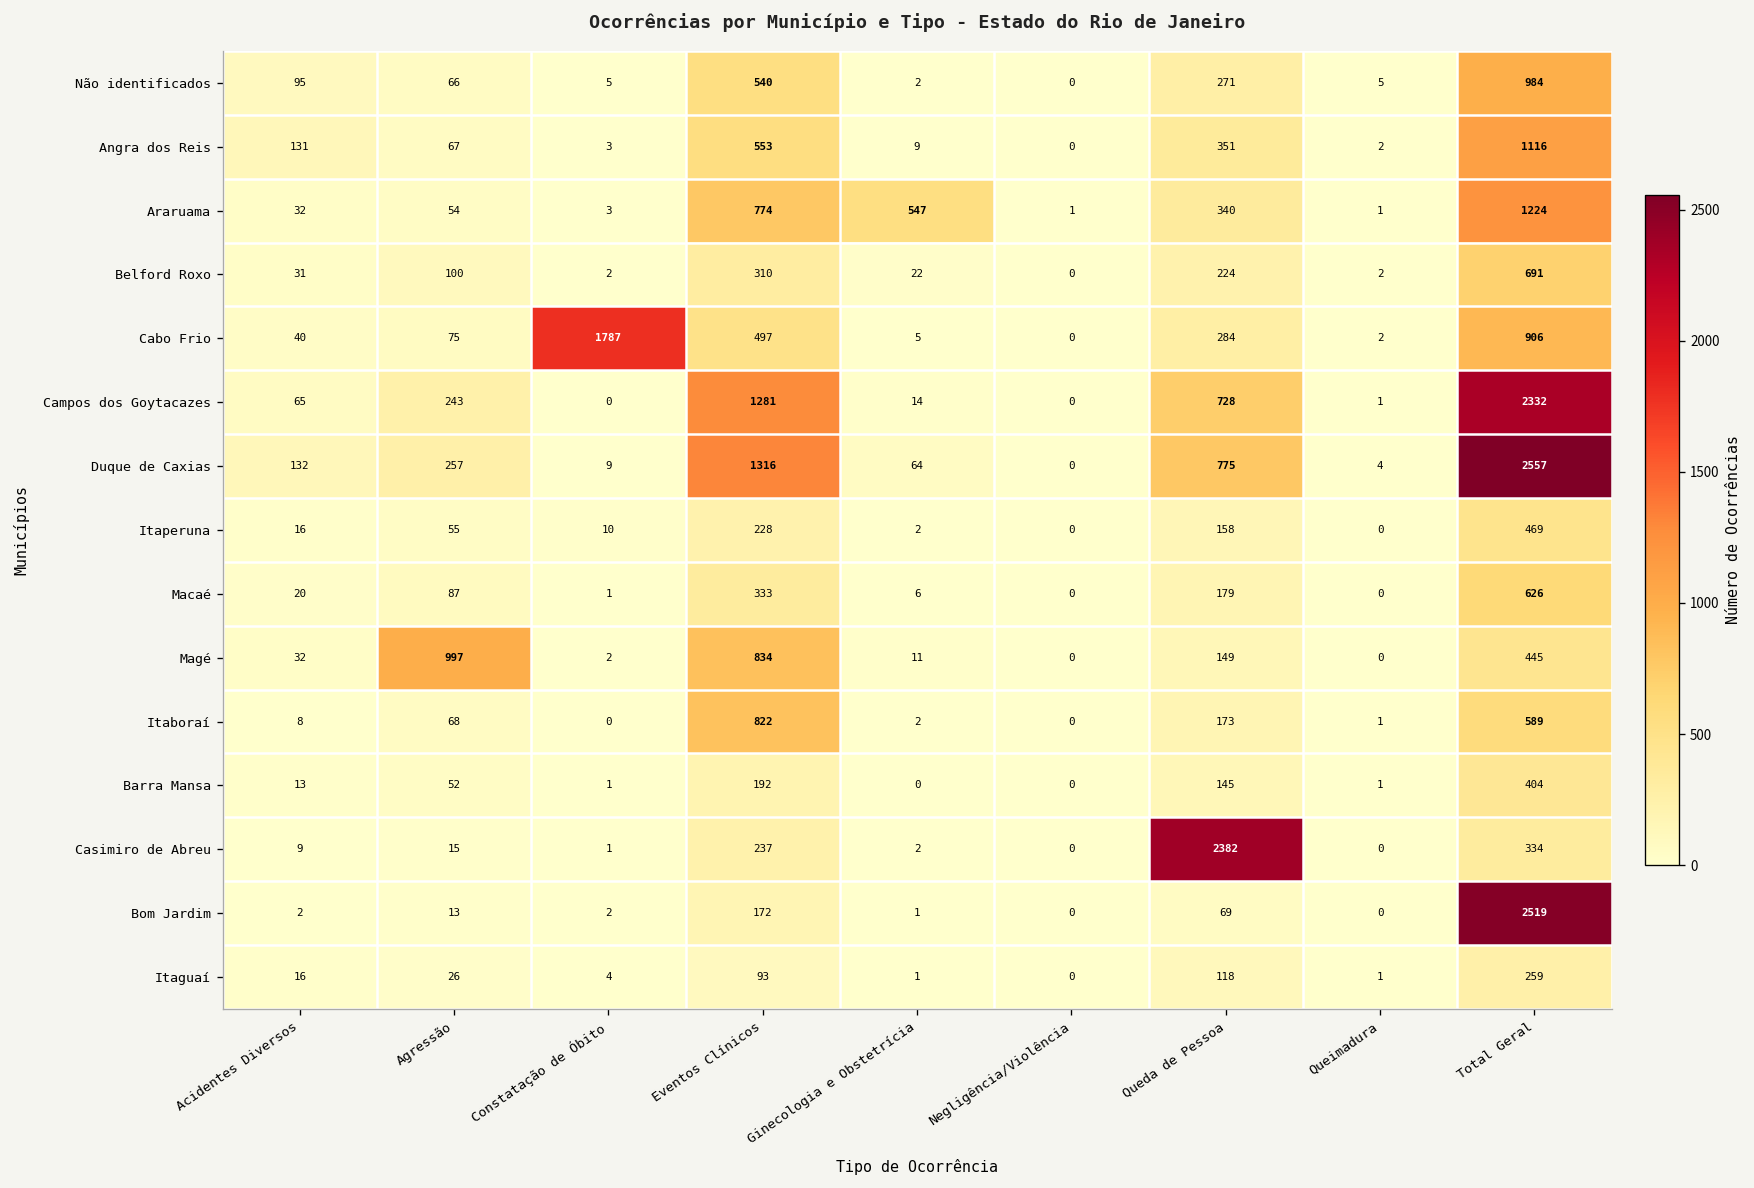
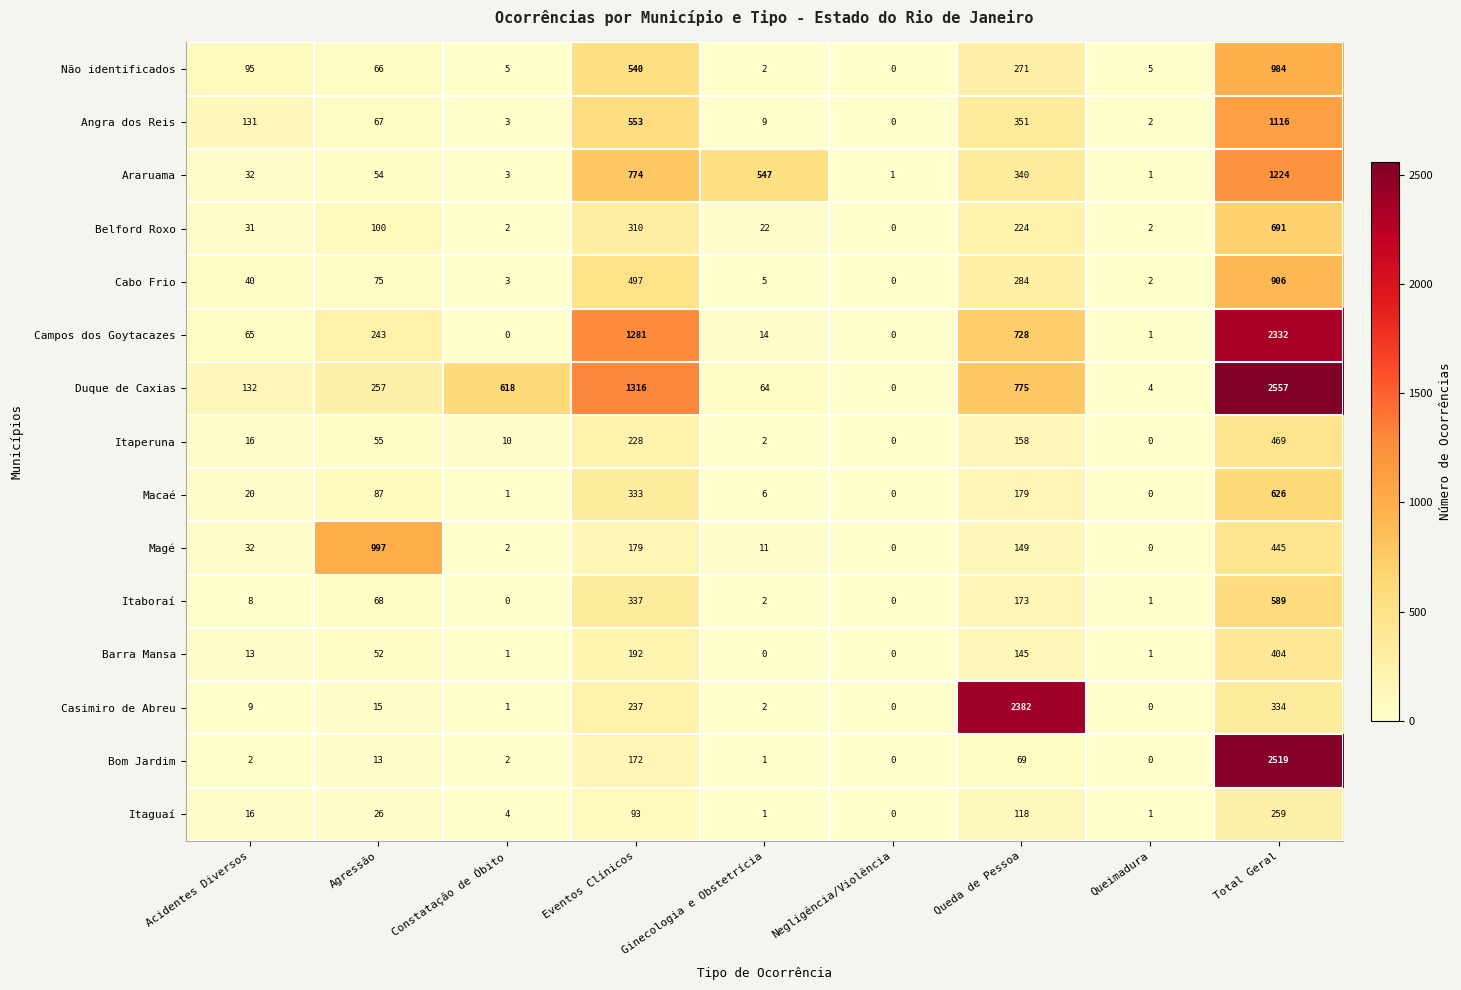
Cabo Frio, Constatação de Óbito: 1787 -> 3
Duque de Caxias, Constatação de Óbito: 9 -> 618
Magé, Eventos Clínicos: 834 -> 179
Itaboraí, Eventos Clínicos: 822 -> 337
